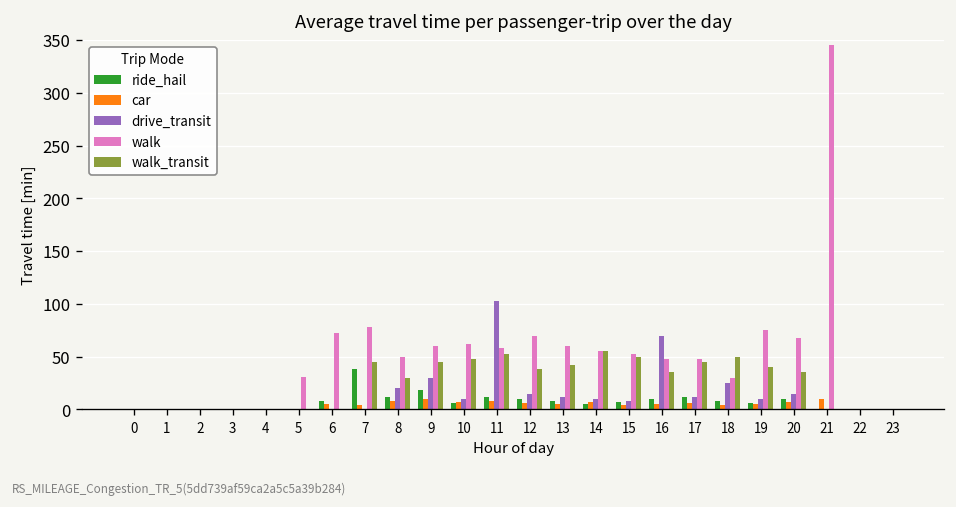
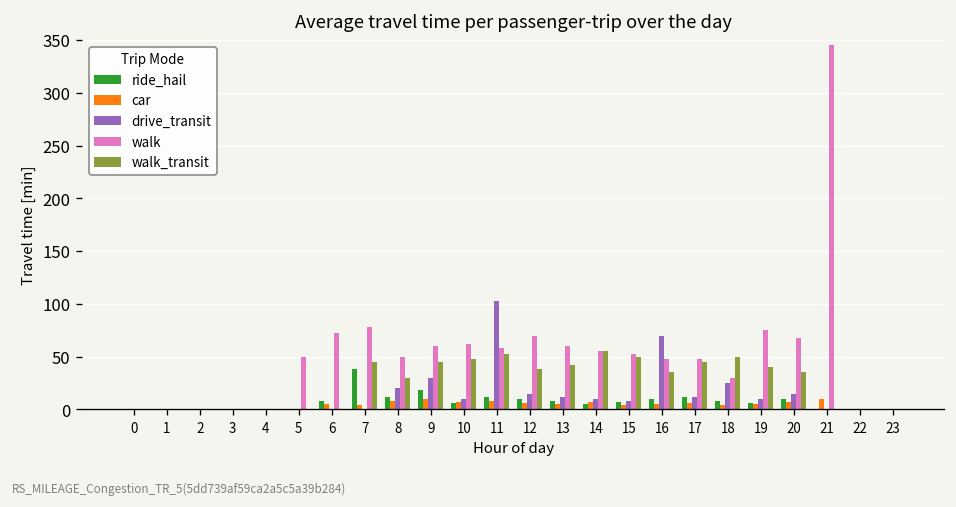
walk, 5: 30 -> 50
